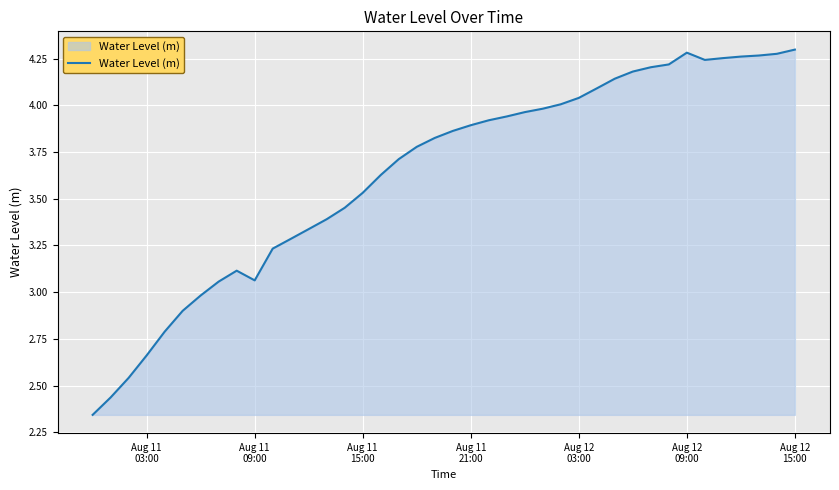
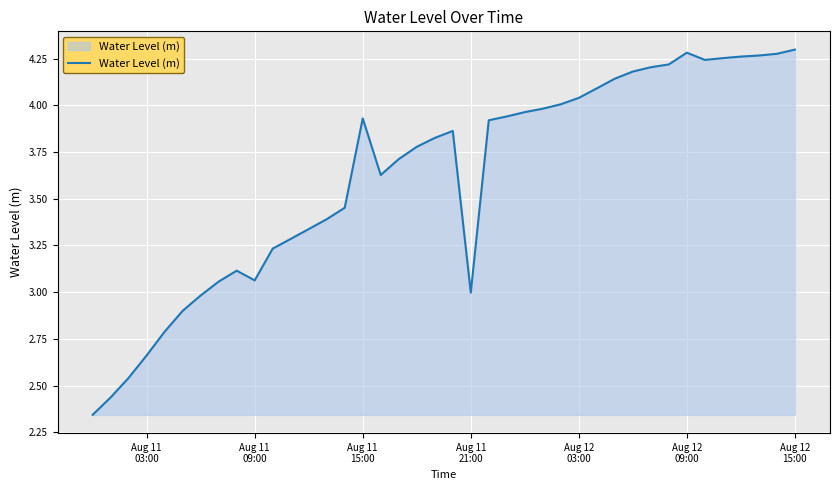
Aug 11 15:00: 3.53 -> 3.93
Aug 11 21:00: 3.89 -> 3.00
